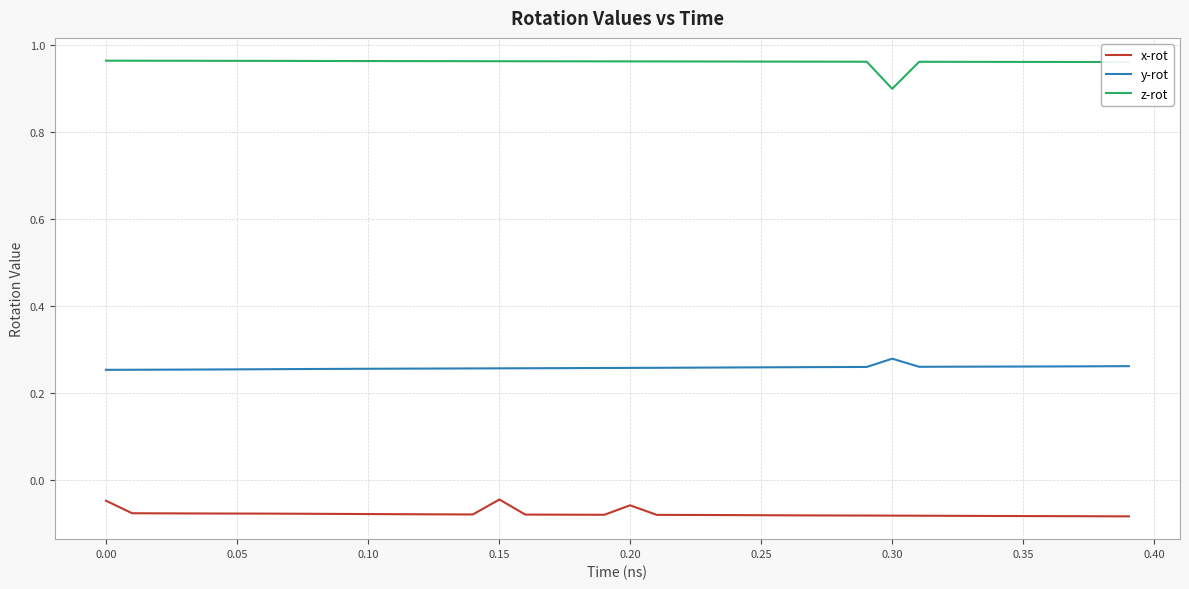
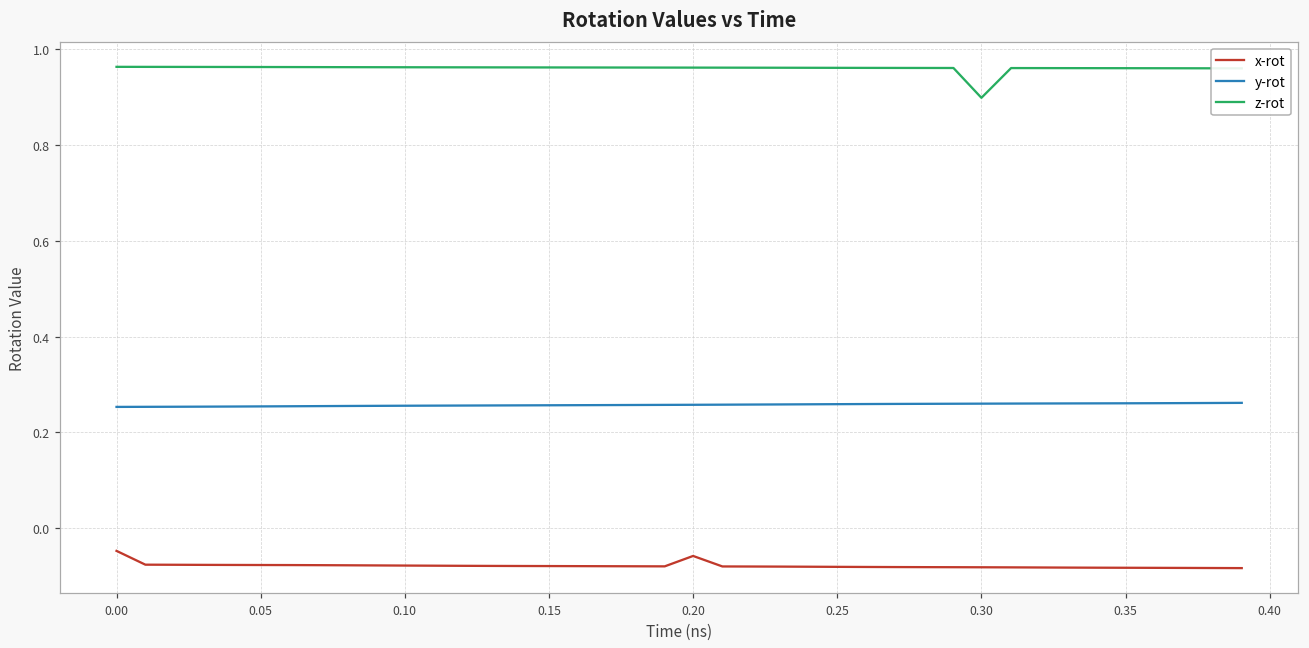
x-rot, 0.15: -0.04 -> -0.08
y-rot, 0.30: 0.28 -> 0.26
